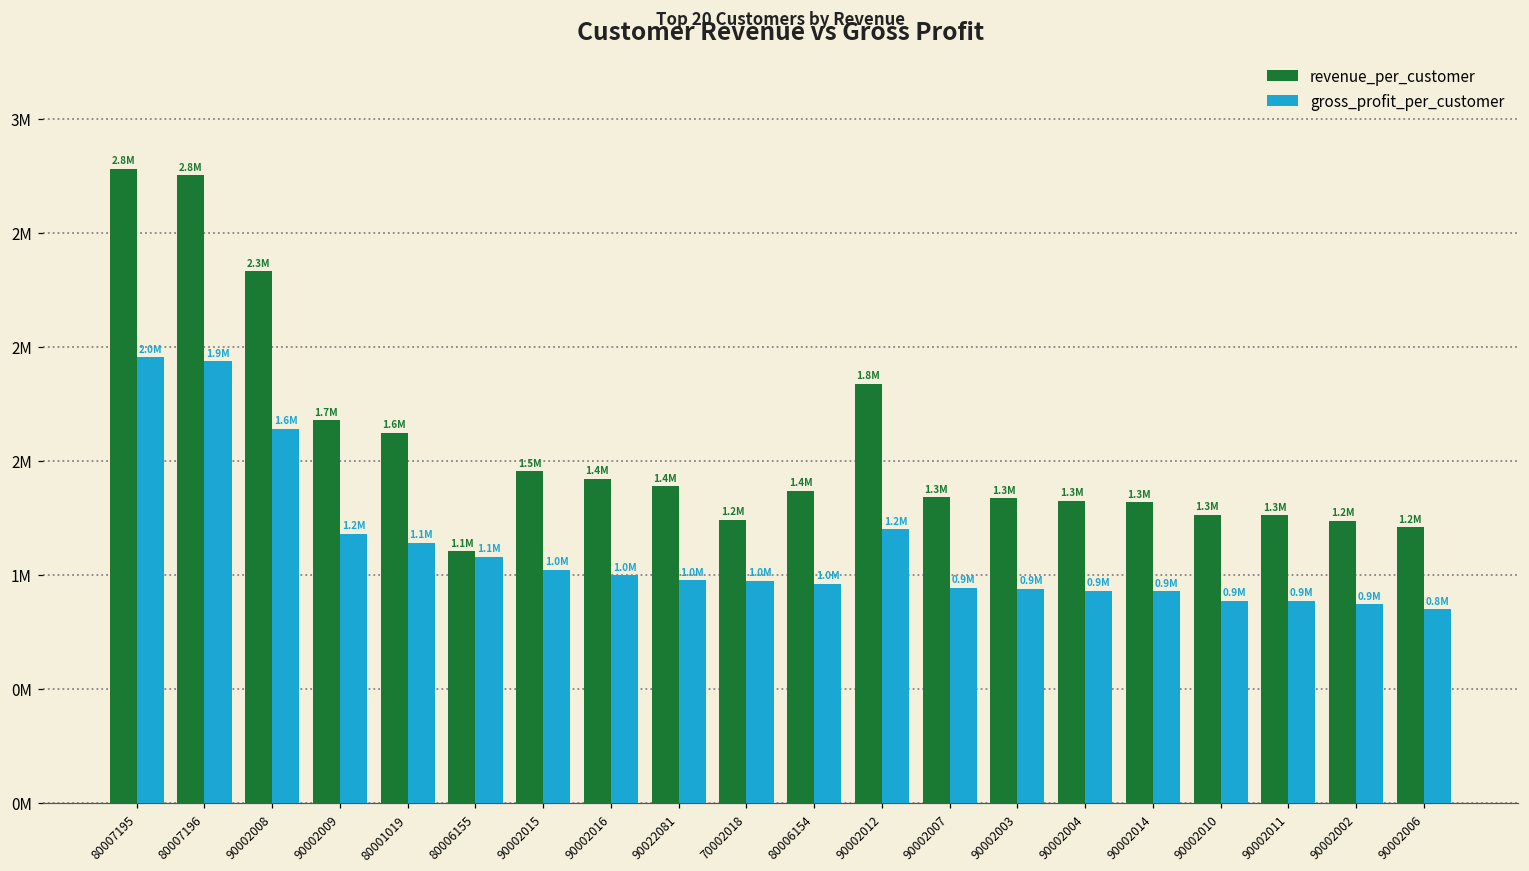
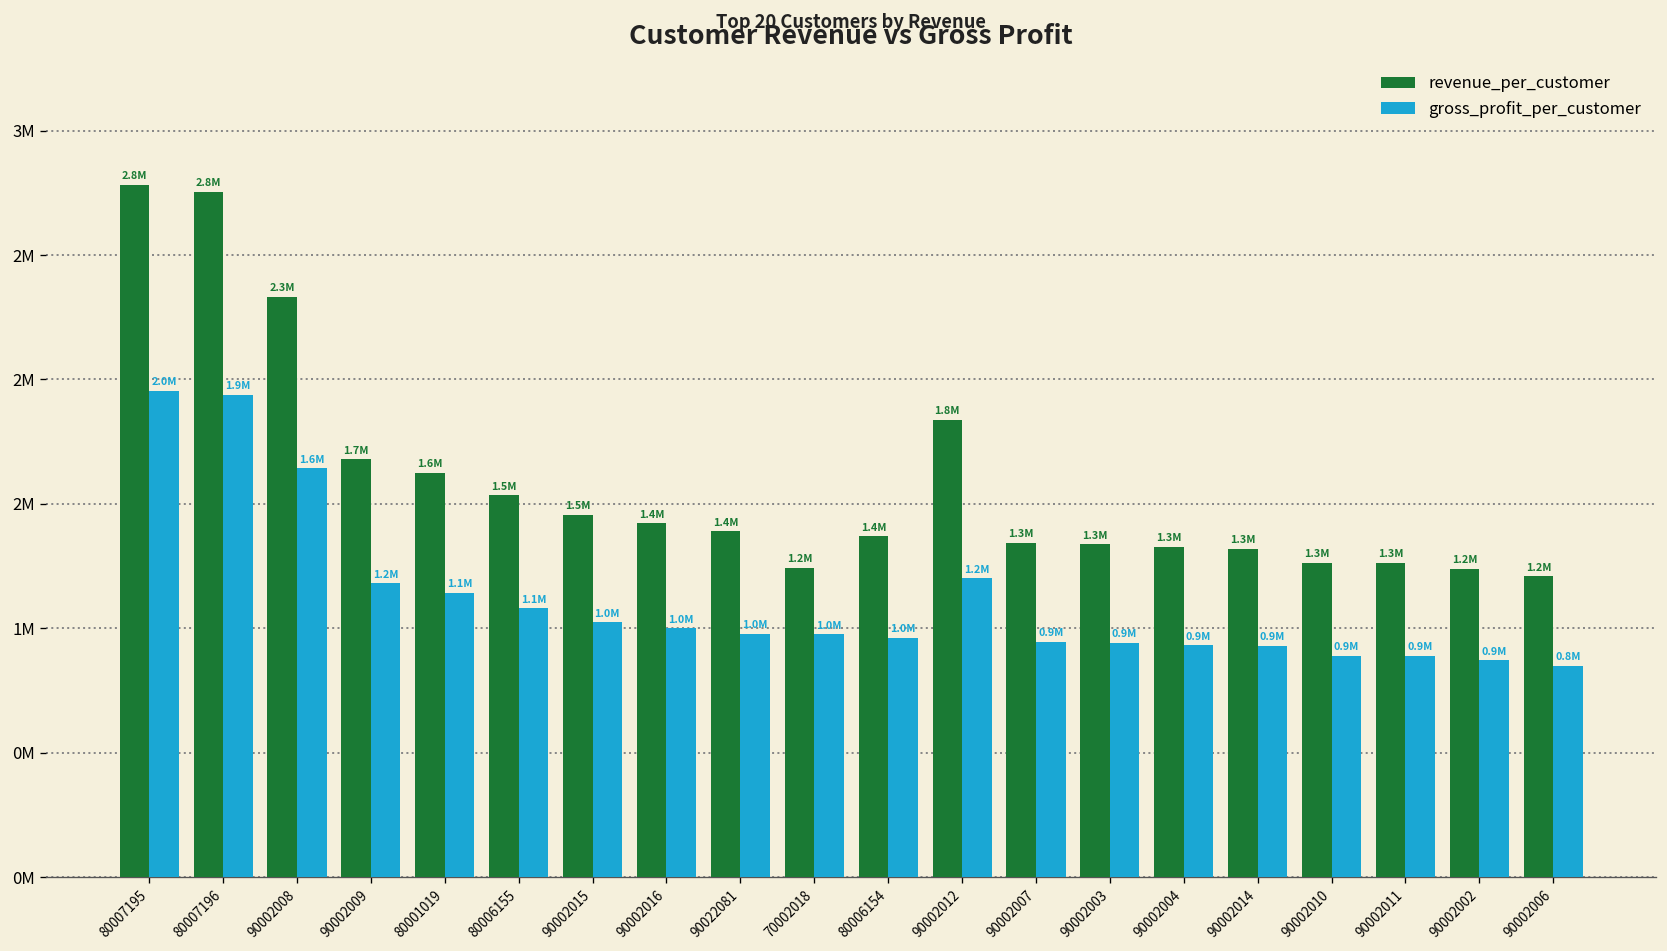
revenue_per_customer, 80006155: 1.1M -> 1.5M
